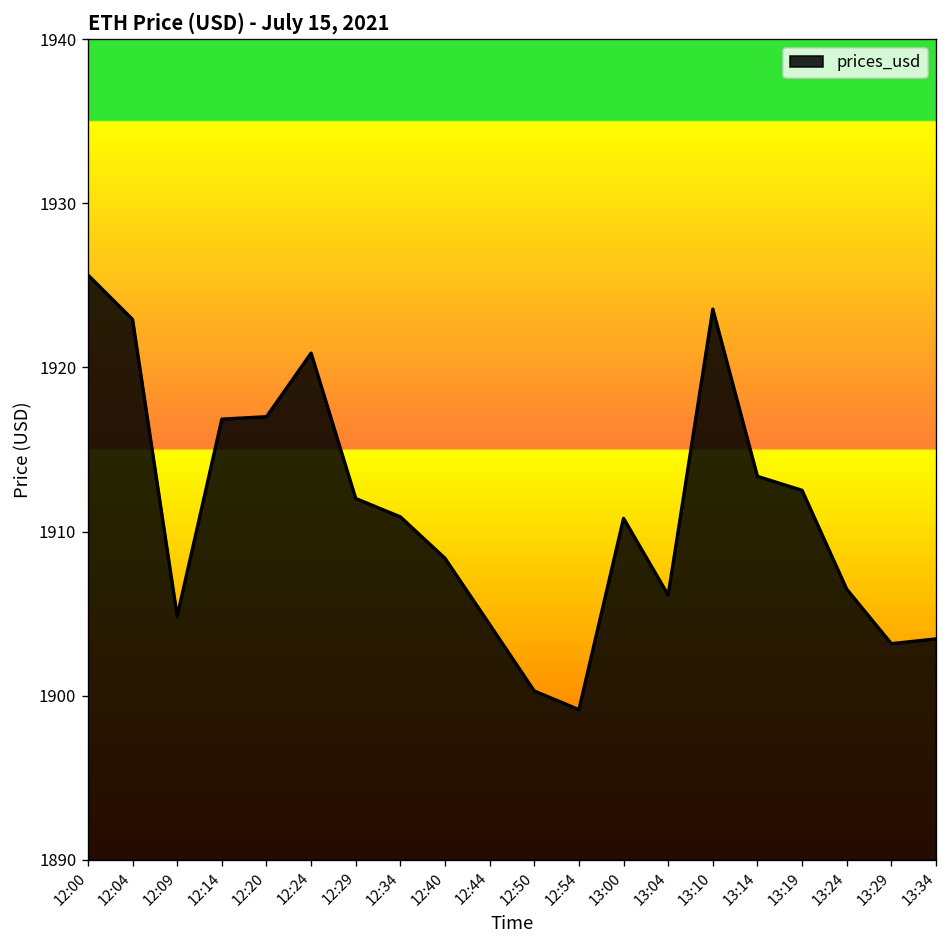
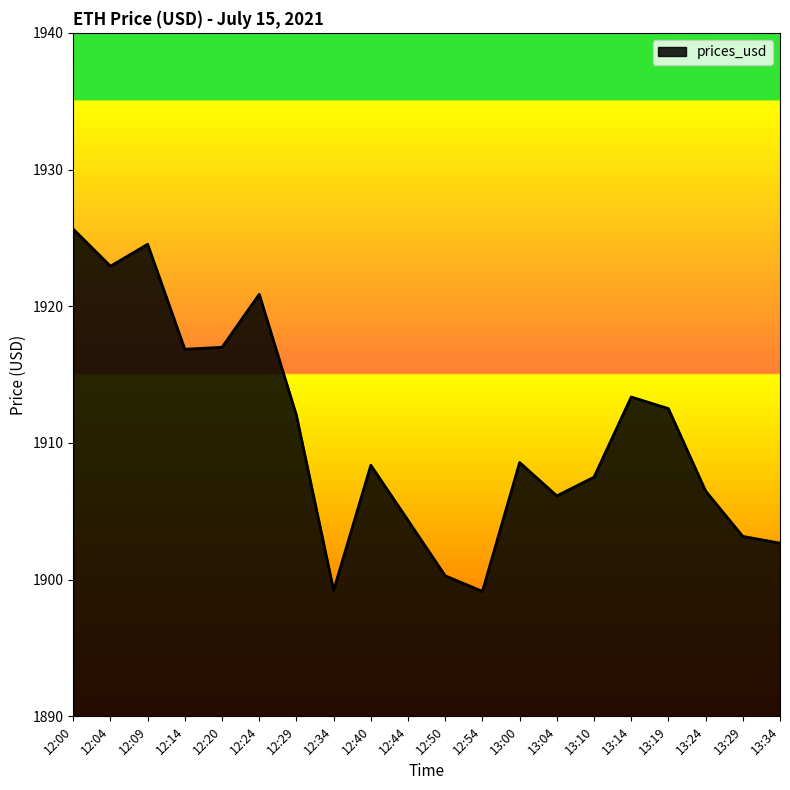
12:09: 1904.8 -> 1924.5
12:34: 1910.9 -> 1899.2
13:00: 1910.8 -> 1908.6
13:10: 1923.6 -> 1907.5
13:34: 1903.5 -> 1902.7
